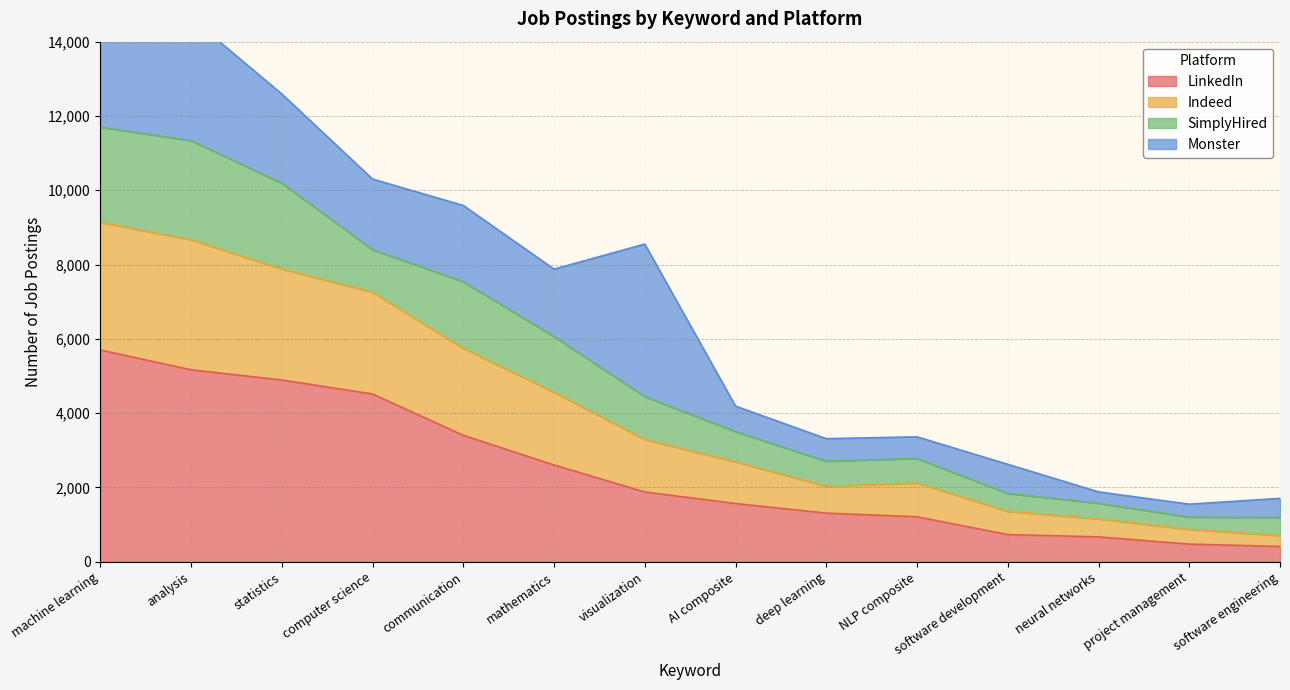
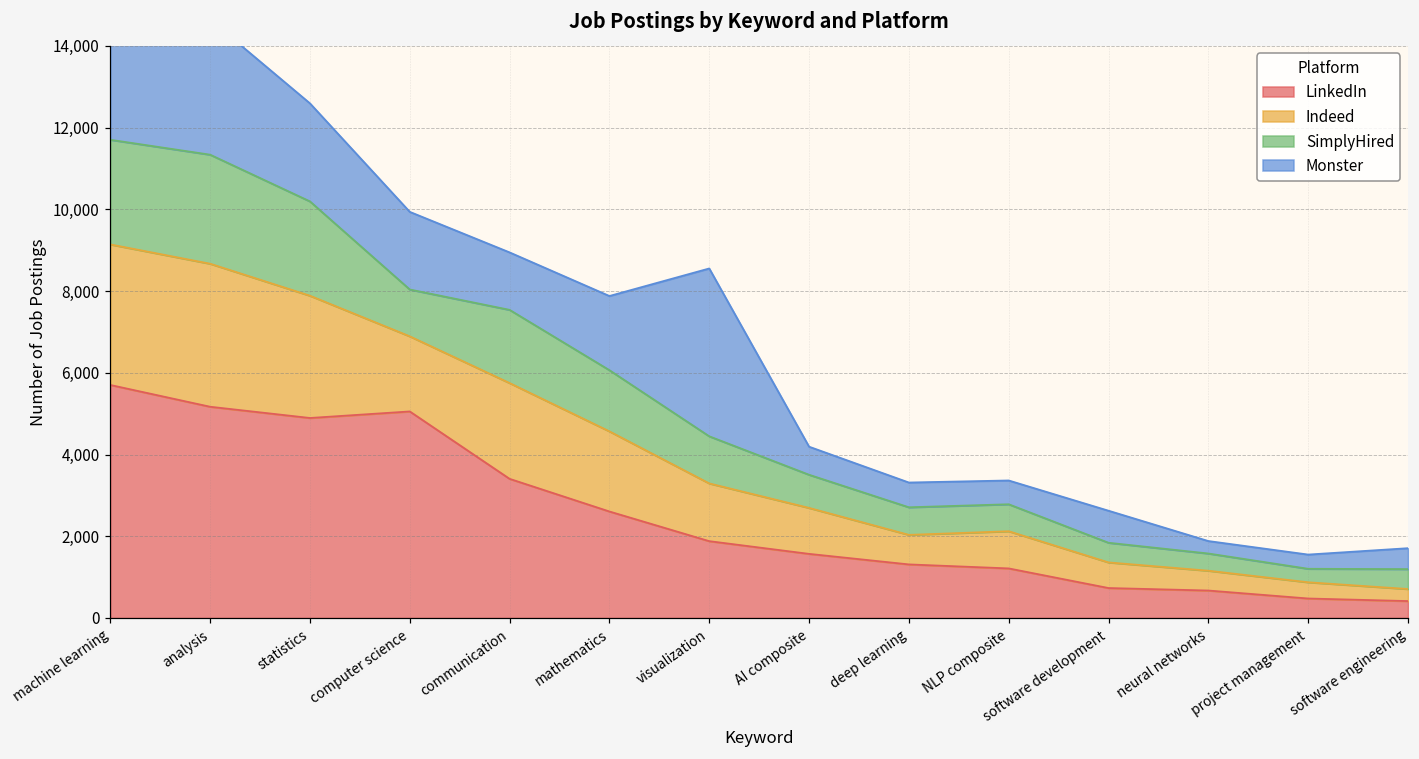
LinkedIn, computer science: 4,500 -> 5,100
Indeed, computer science: 2,700 -> 1,800
Monster, communication: 2,100 -> 1,400
